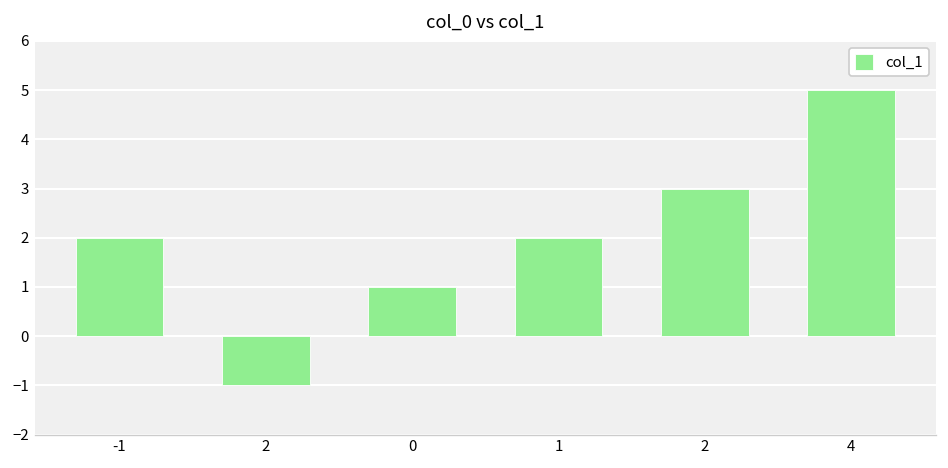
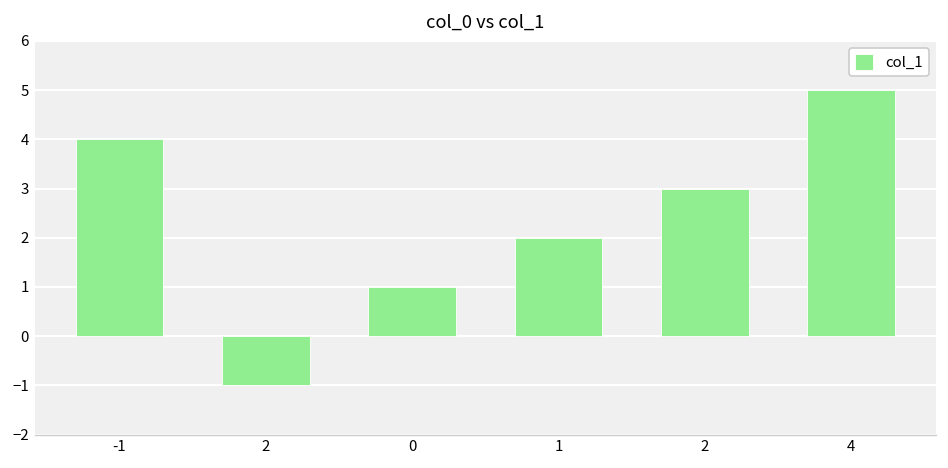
-1: 2 -> 4
